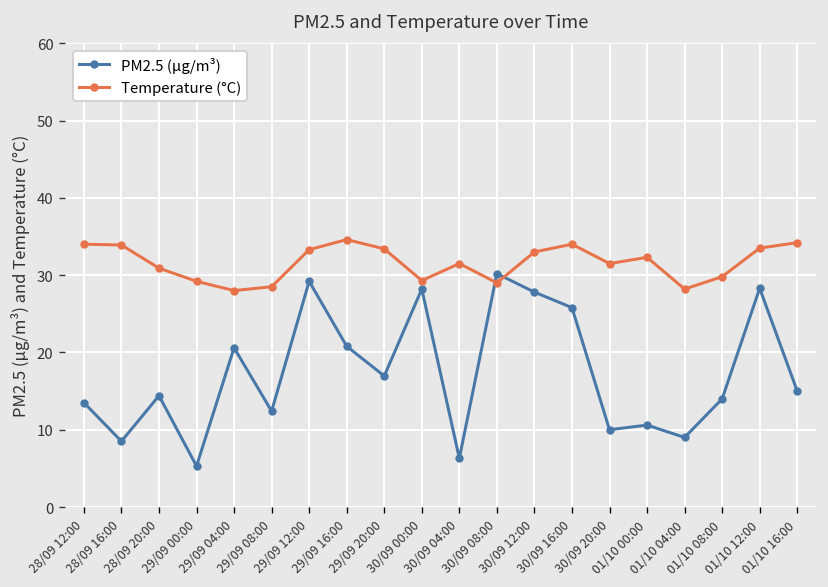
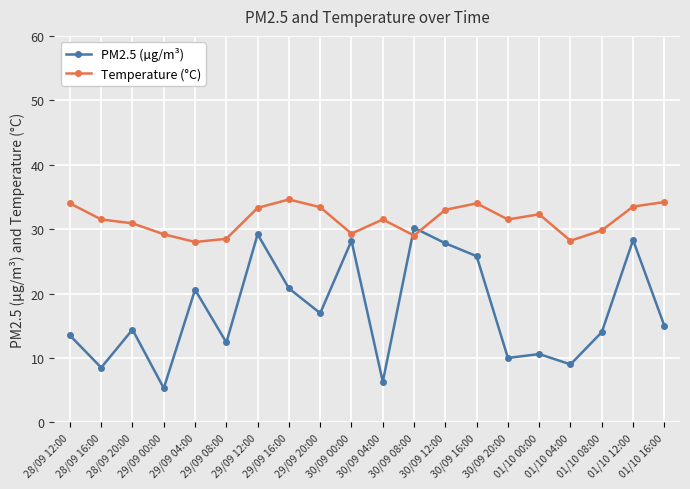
Temperature (°C), 28/09 16:00: 34 -> 32
